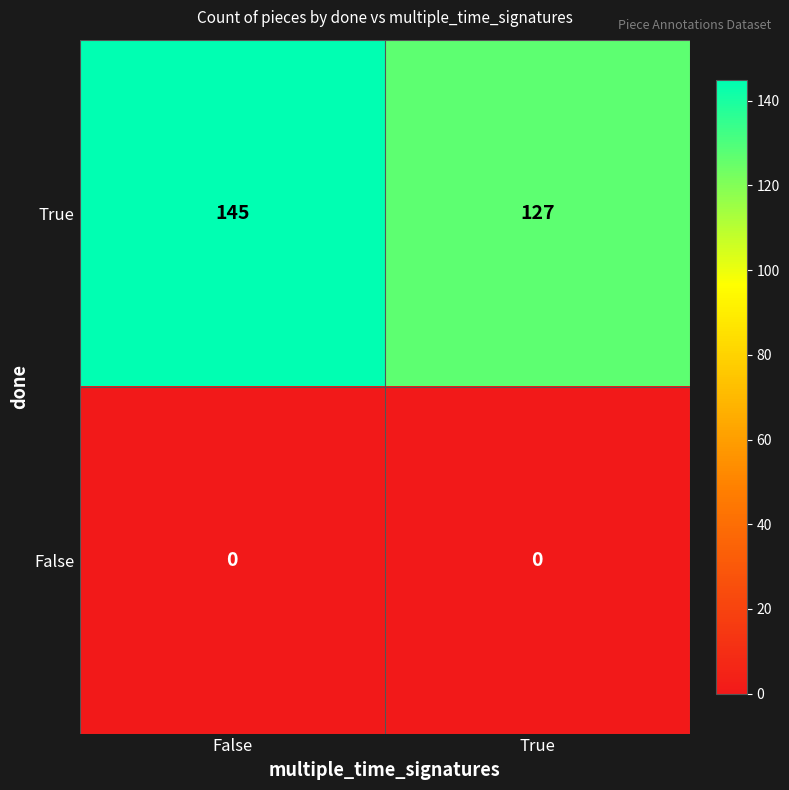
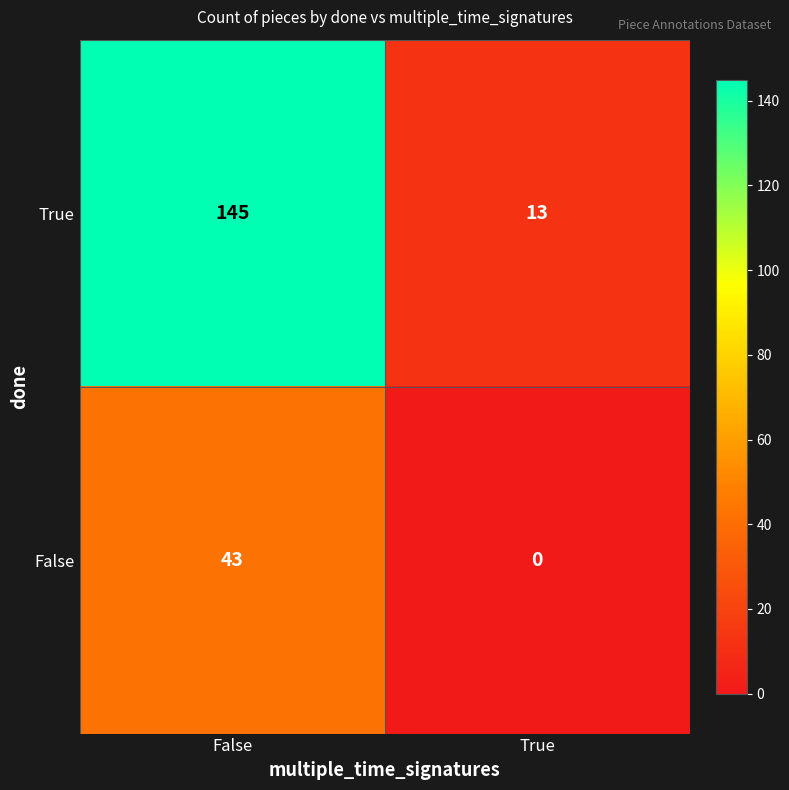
True, True: 127 -> 13
False, False: 0 -> 43
